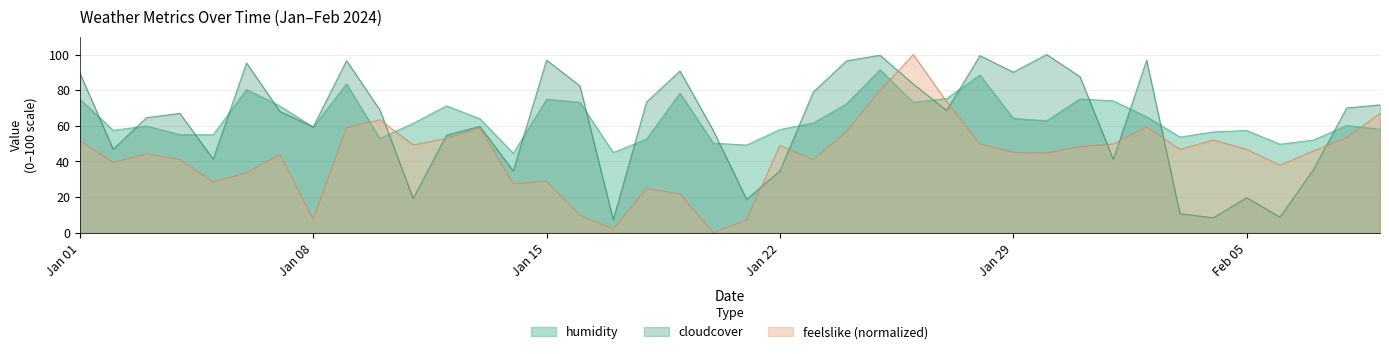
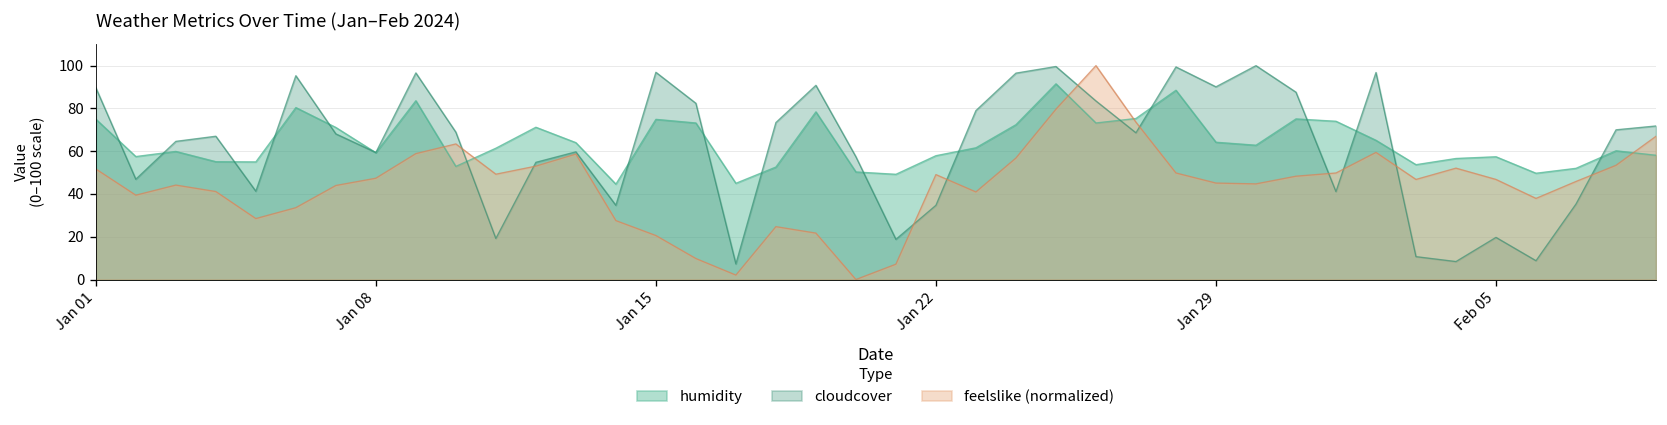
feelslike (normalized), Jan 08: 8 -> 47
feelslike (normalized), Jan 15: 29 -> 21
